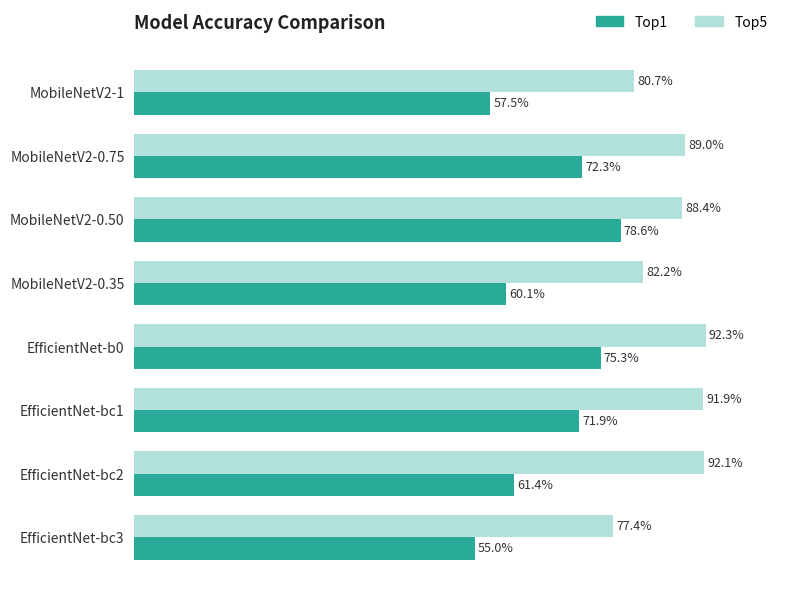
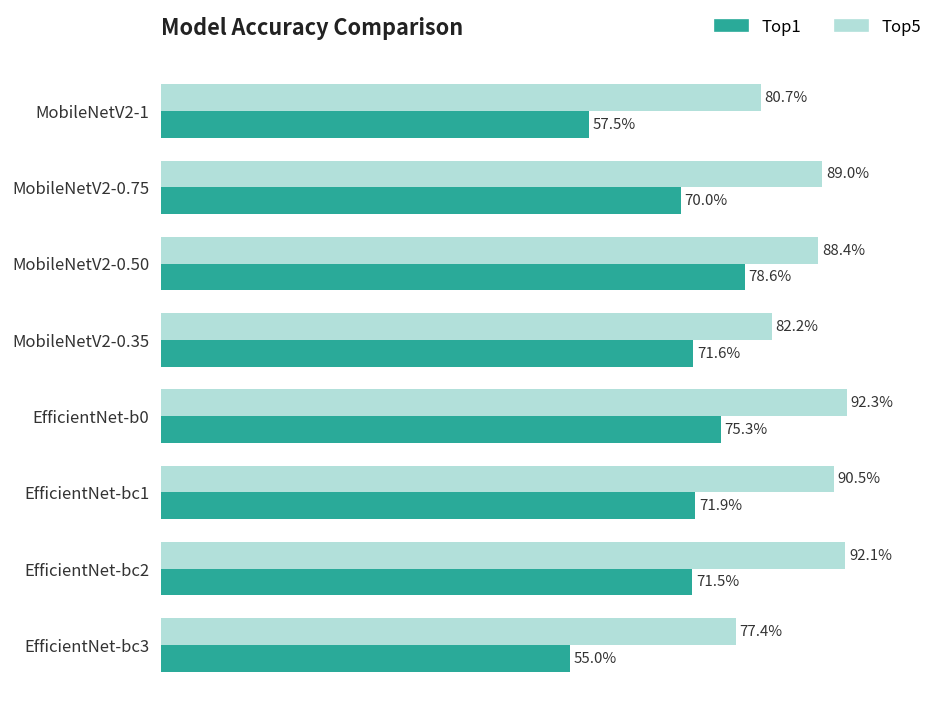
Top1, MobileNetV2-0.75: 72.3% -> 70.0%
Top1, MobileNetV2-0.35: 60.1% -> 71.6%
Top5, EfficientNet-bc1: 91.9% -> 90.5%
Top1, EfficientNet-bc2: 61.4% -> 71.5%
